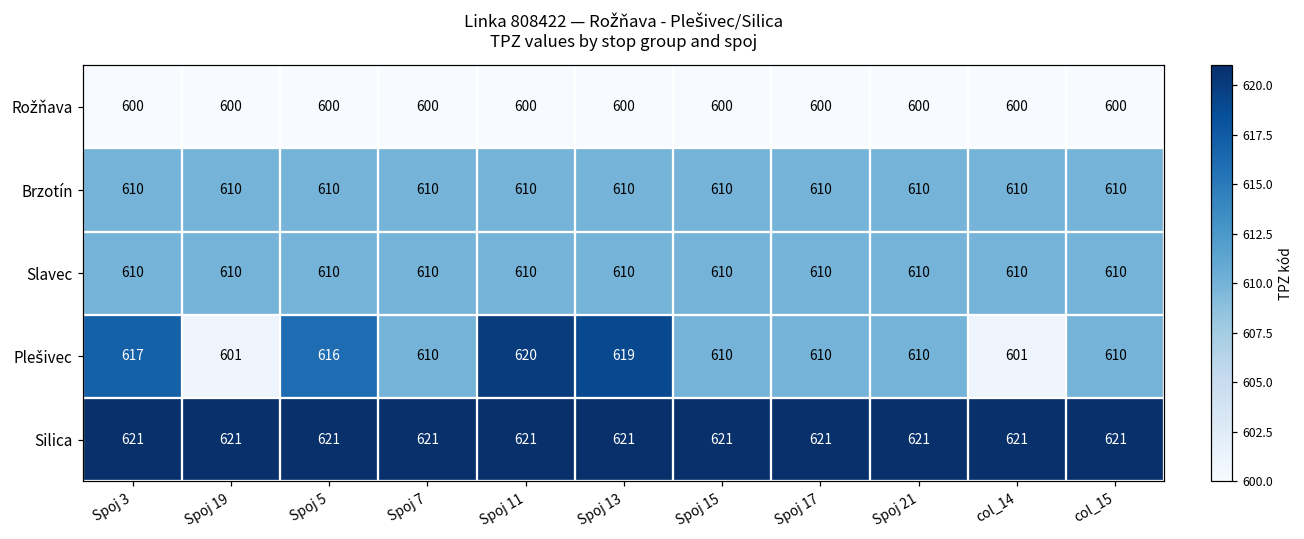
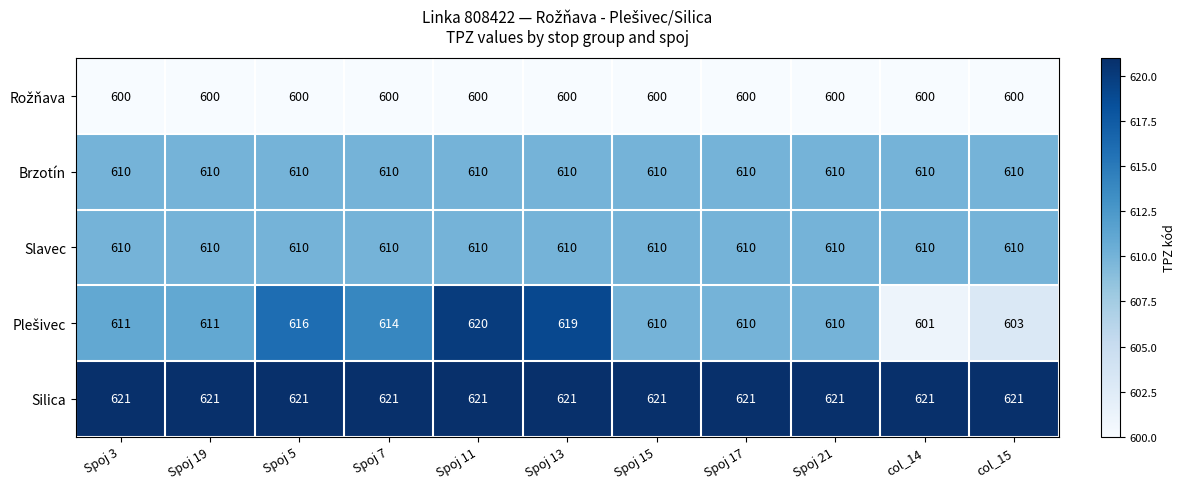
Plešivec, Spoj 3: 617 -> 611
Plešivec, Spoj 19: 601 -> 611
Plešivec, Spoj 7: 610 -> 614
Plešivec, col_15: 610 -> 603
